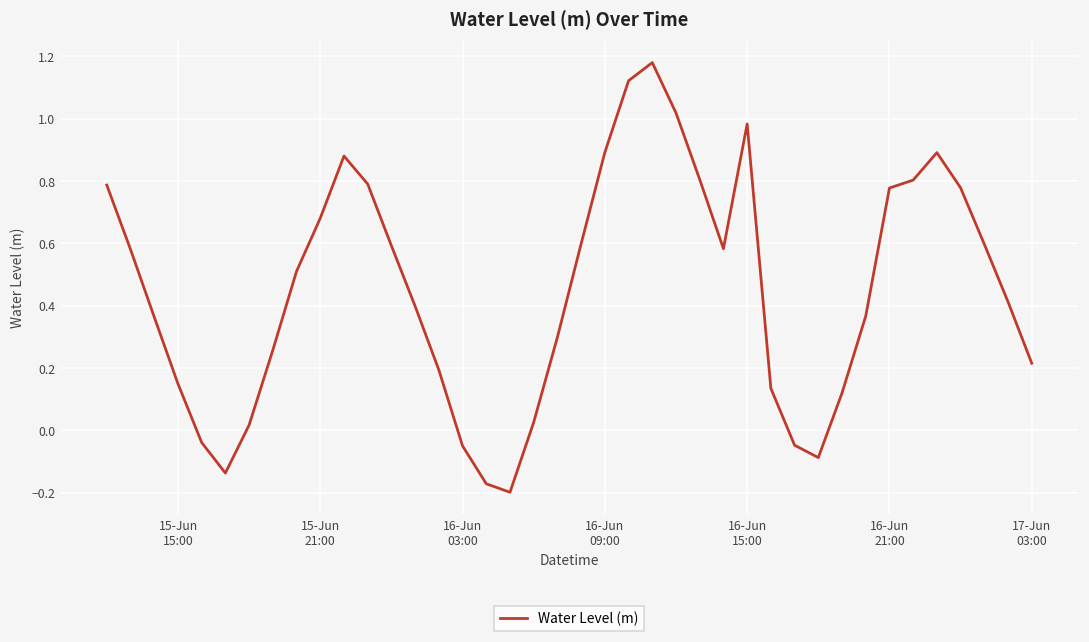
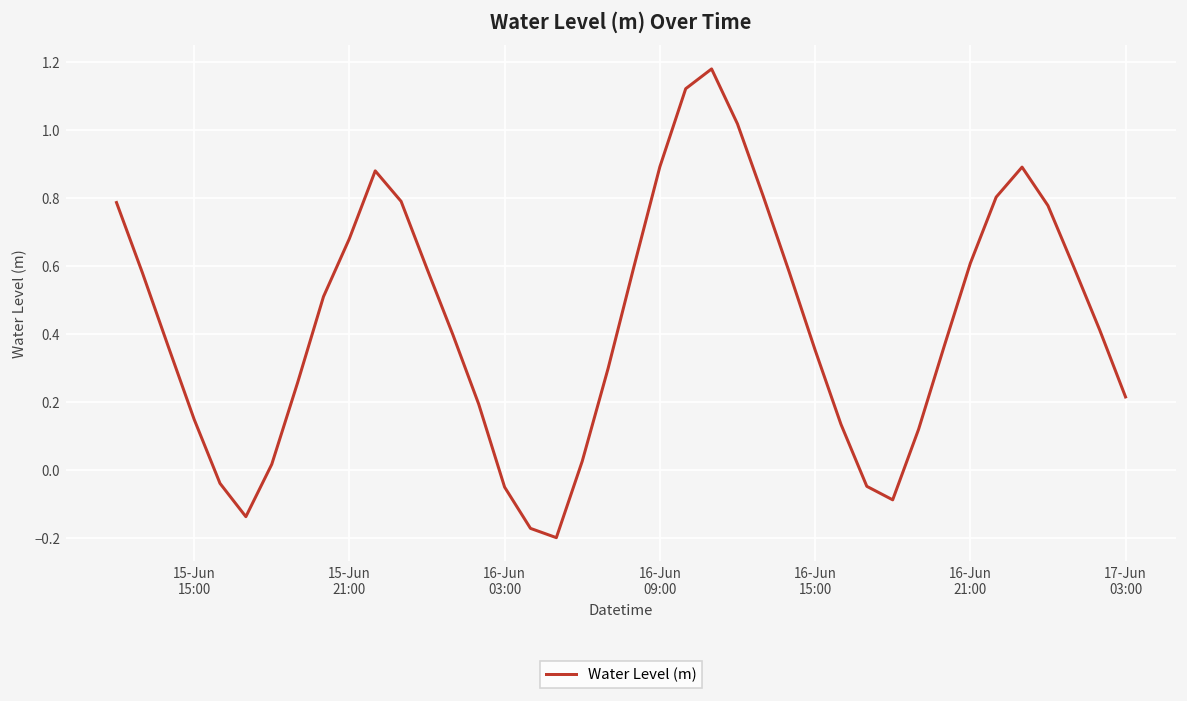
16-Jun 15:00: 0.98 -> 0.35
16-Jun 21:00: 0.78 -> 0.61
